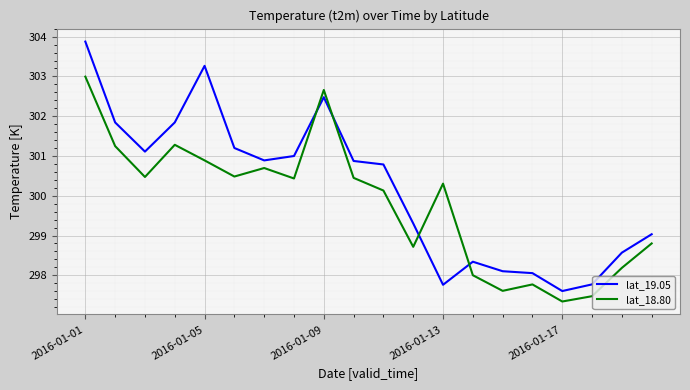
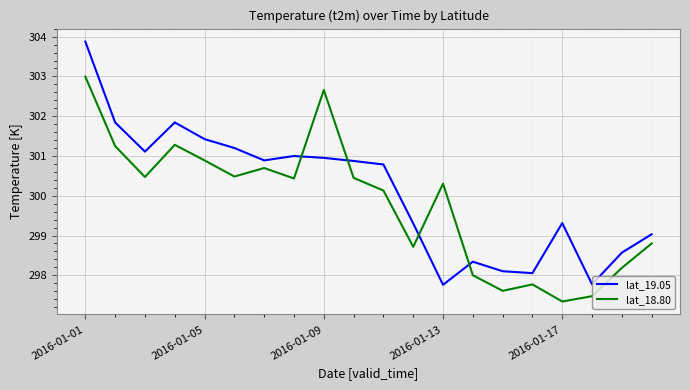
lat_19.05, 2016-01-05: 303.3 -> 301.4
lat_19.05, 2016-01-09: 302.5 -> 301.0
lat_19.05, 2016-01-17: 297.6 -> 299.3
